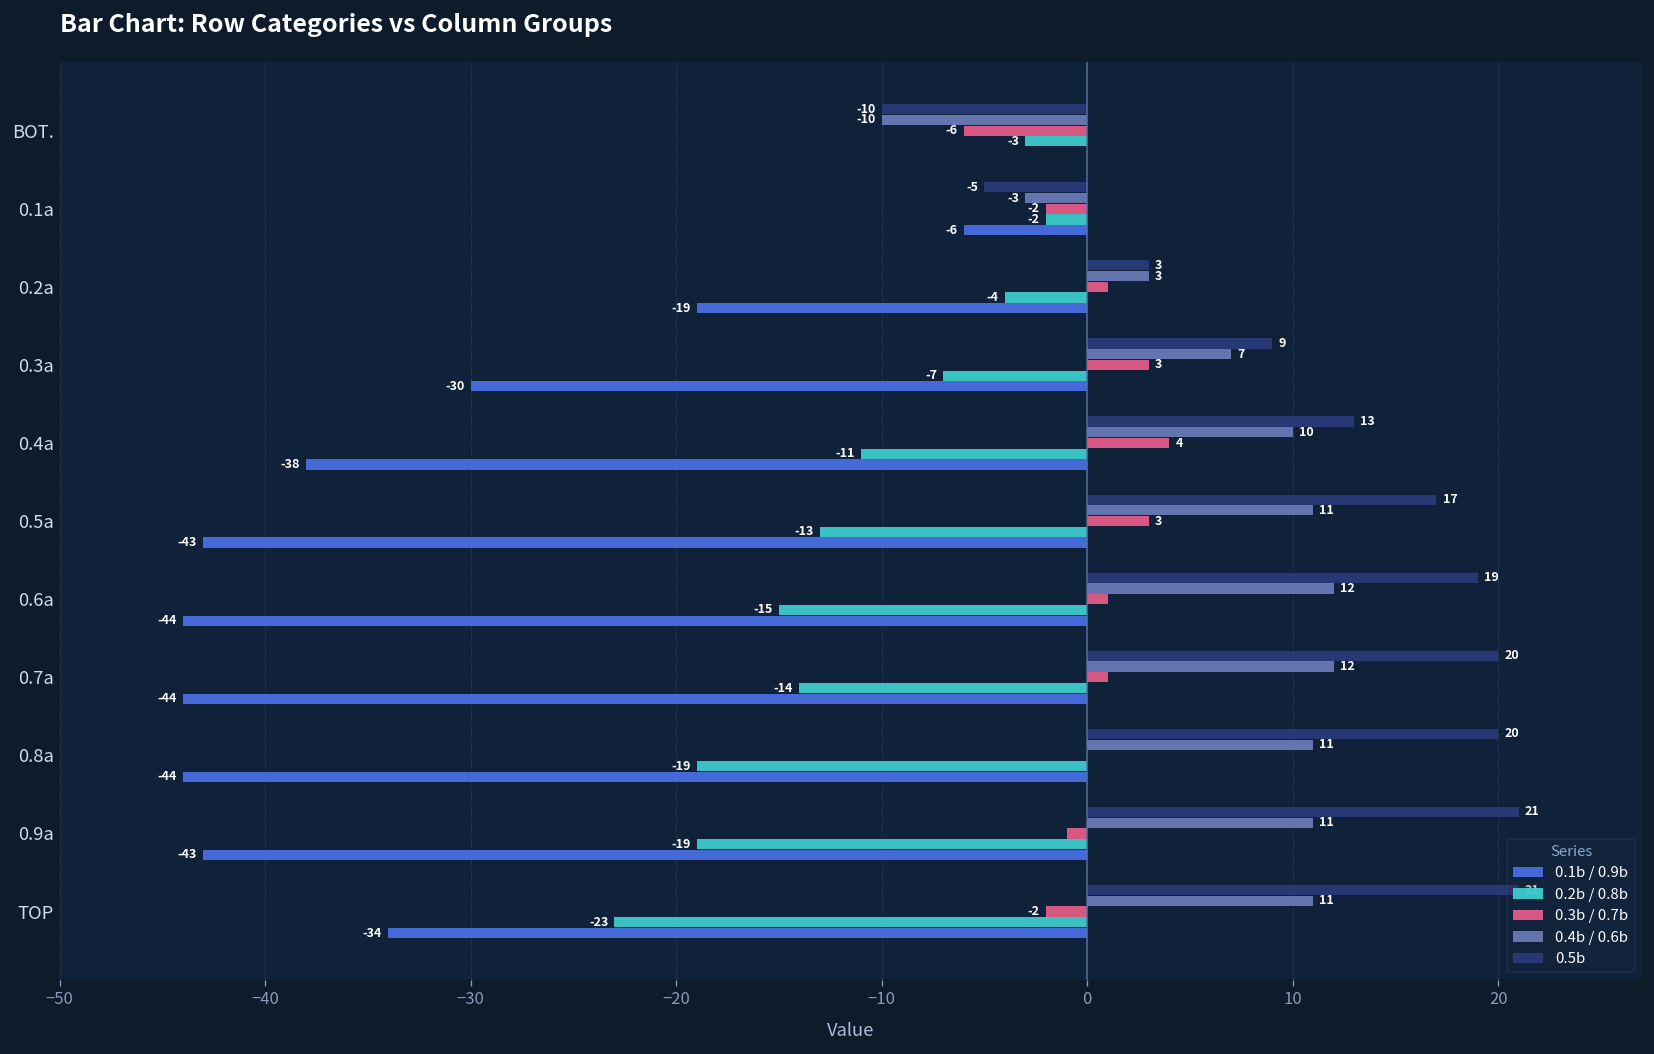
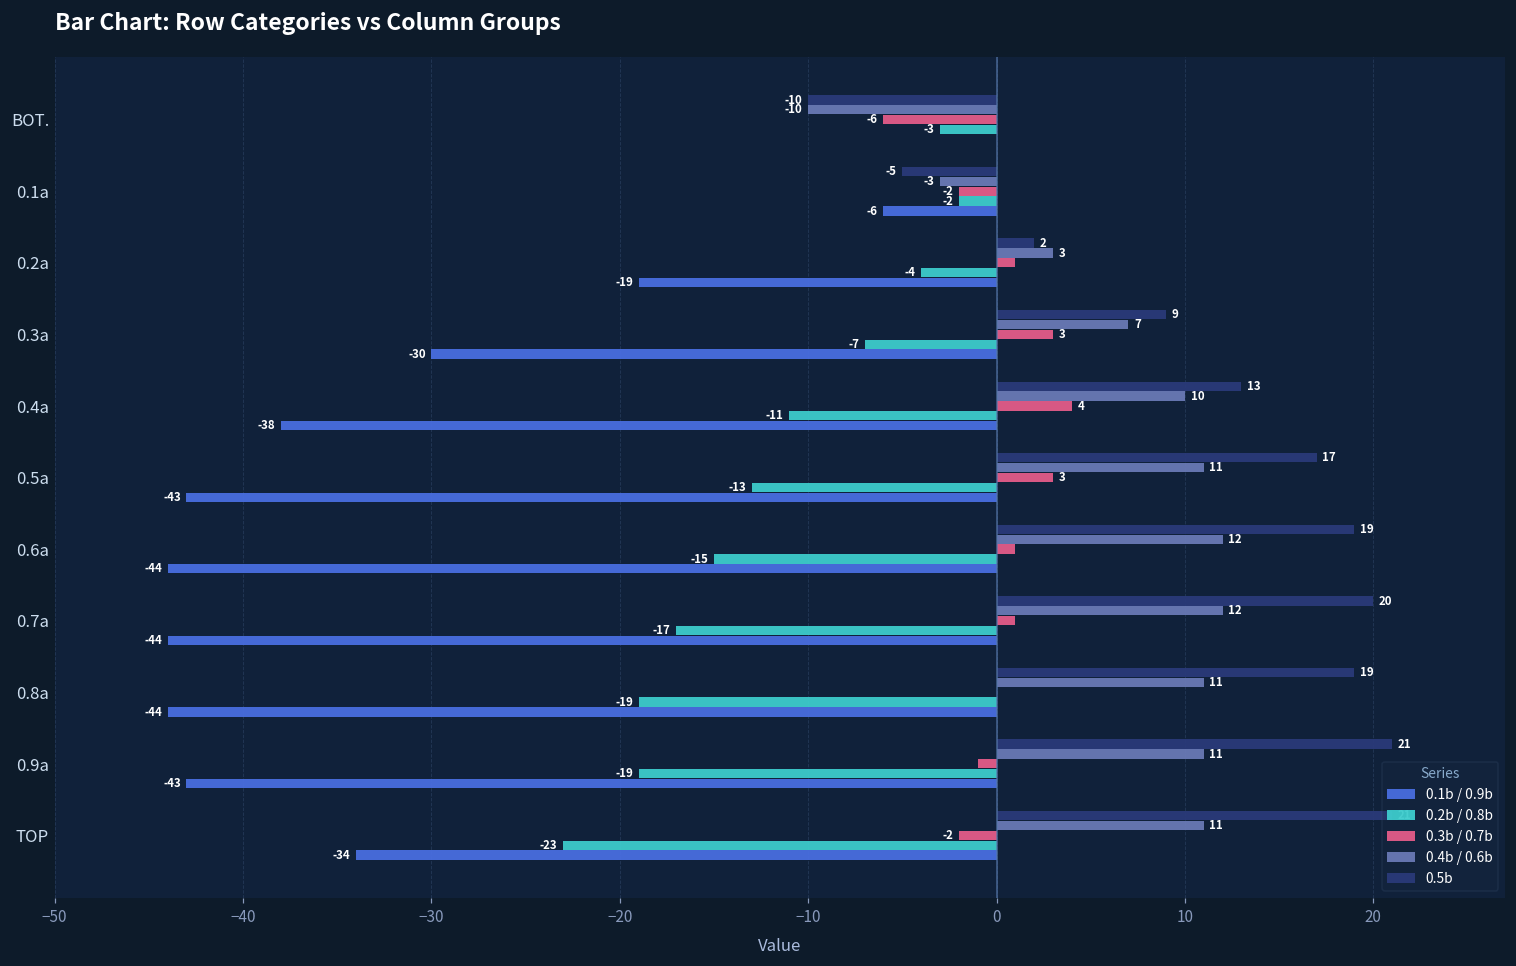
0.5b, 0.2a: 3 -> 2
0.2b / 0.8b, 0.7a: -14 -> -17
0.5b, 0.8a: 20 -> 19
